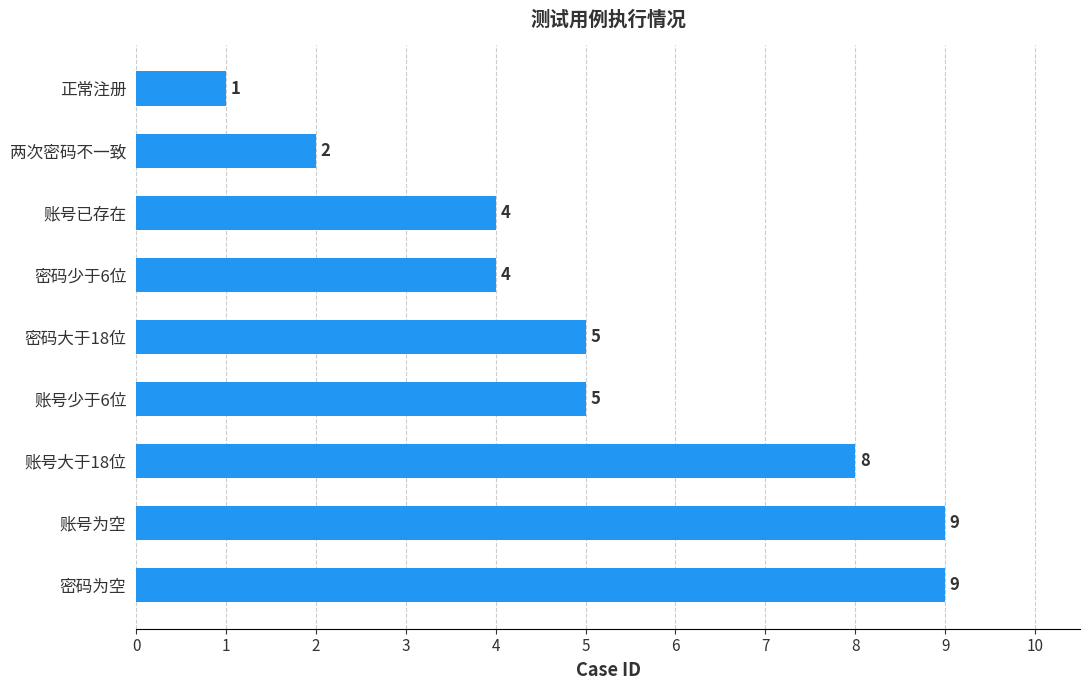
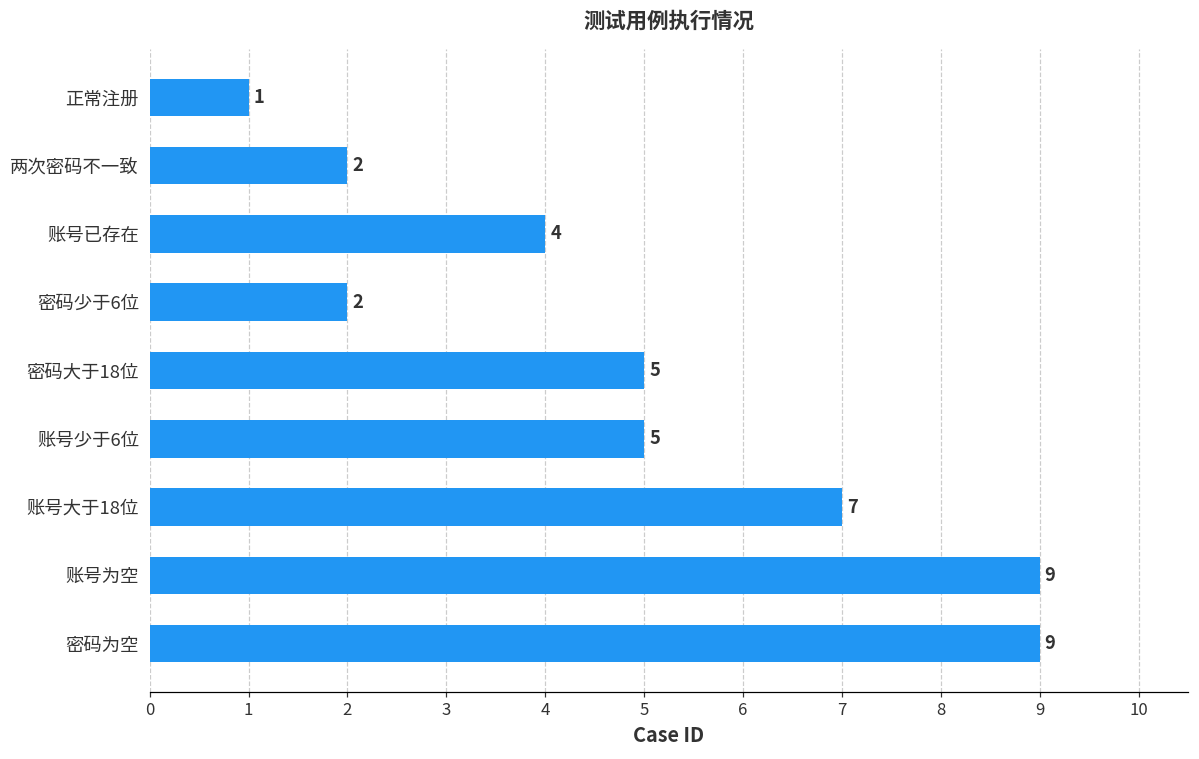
密码少于6位: 4 -> 2
账号大于18位: 8 -> 7
